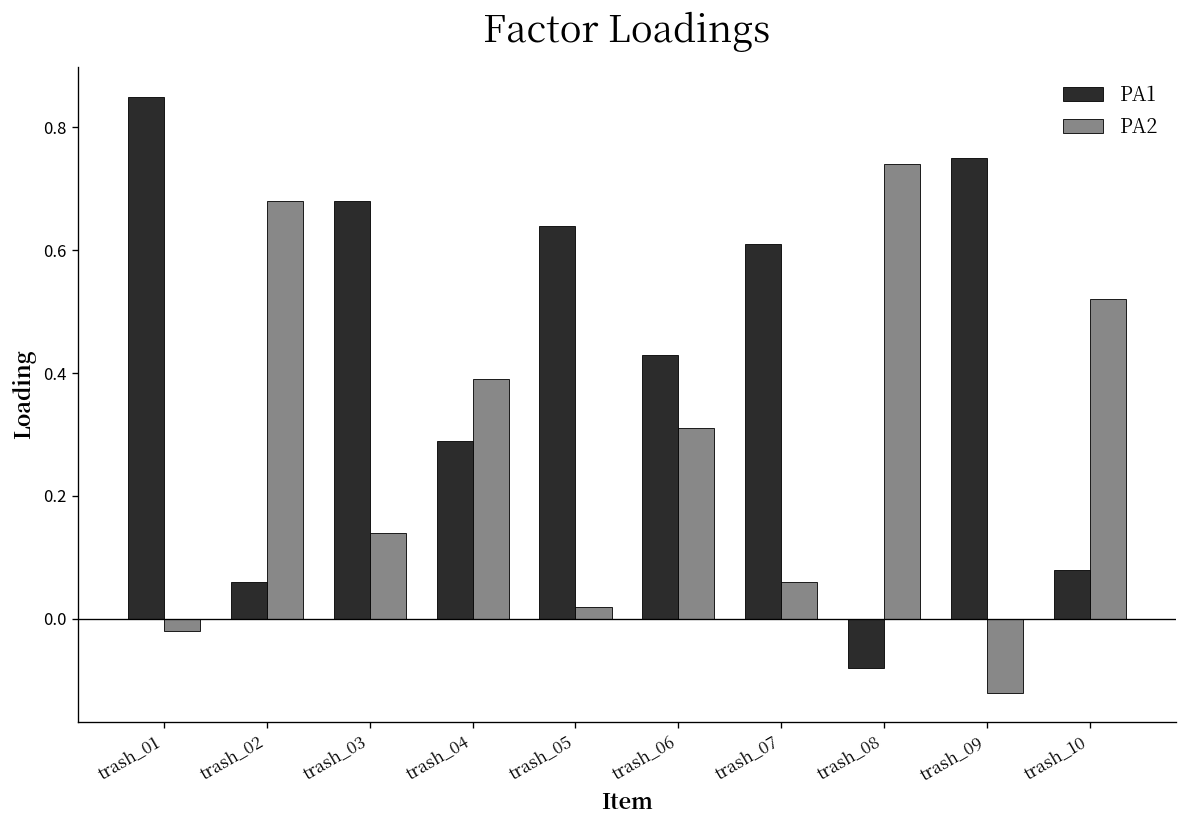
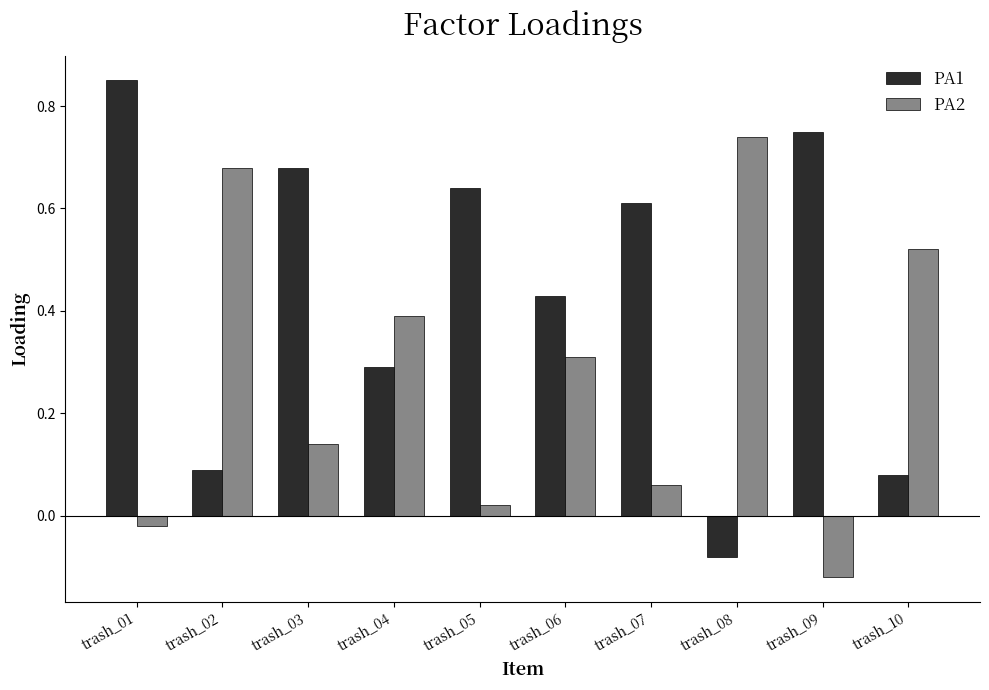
PA1, trash_02: 0.06 -> 0.09
